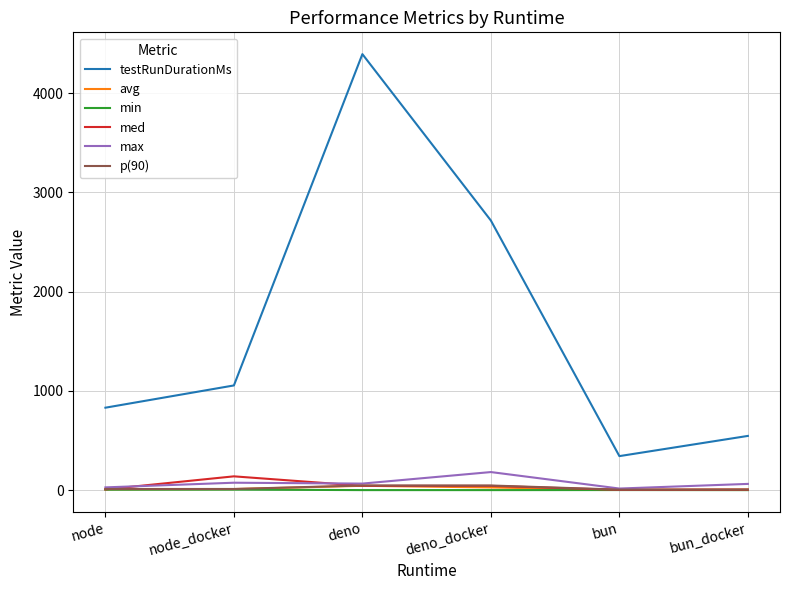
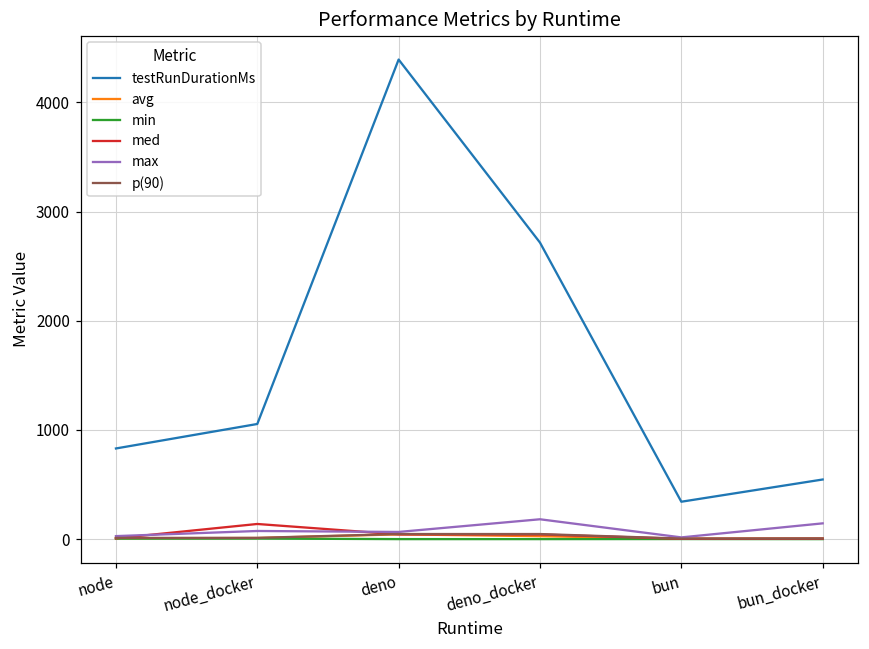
max, bun_docker: 60 -> 140
